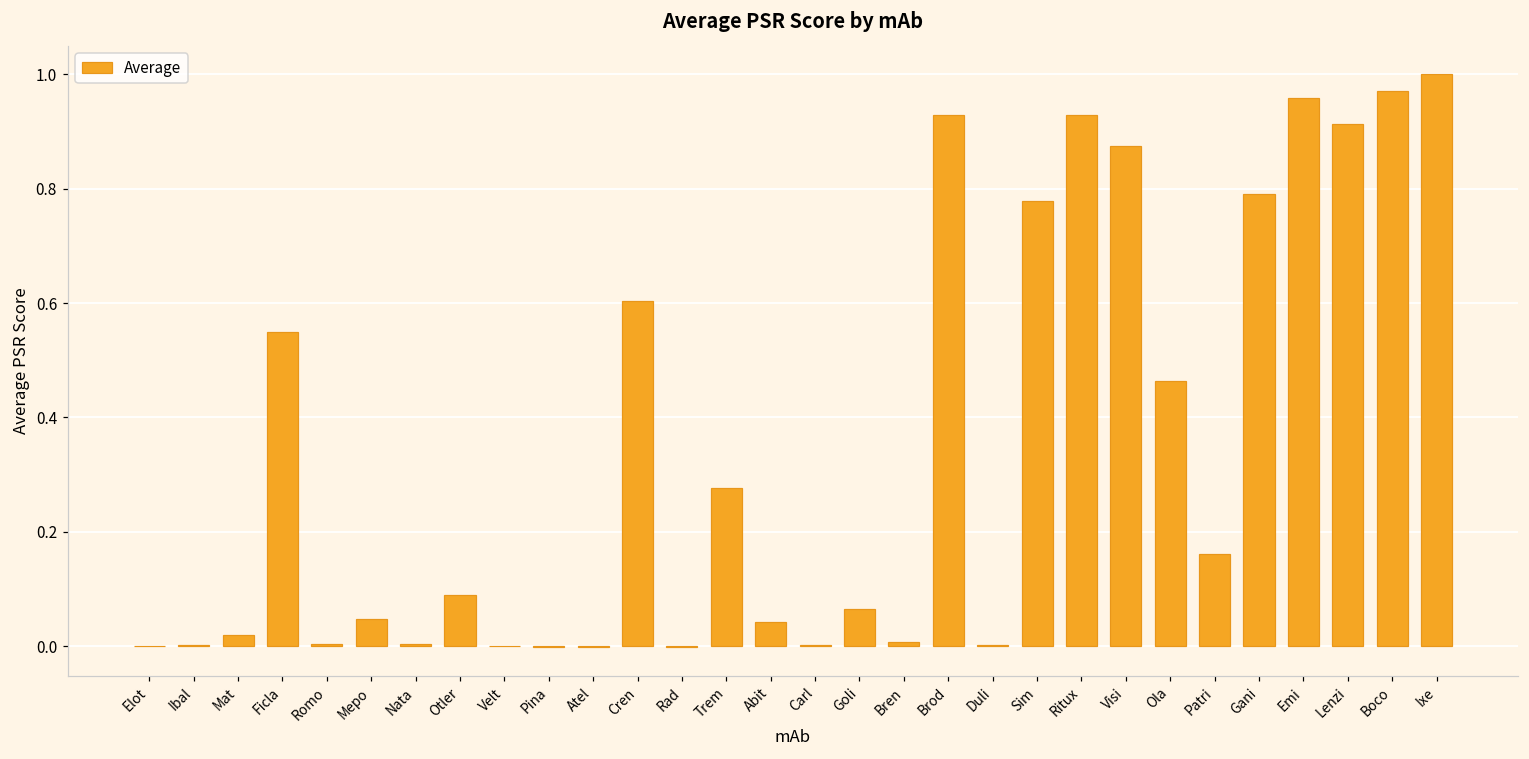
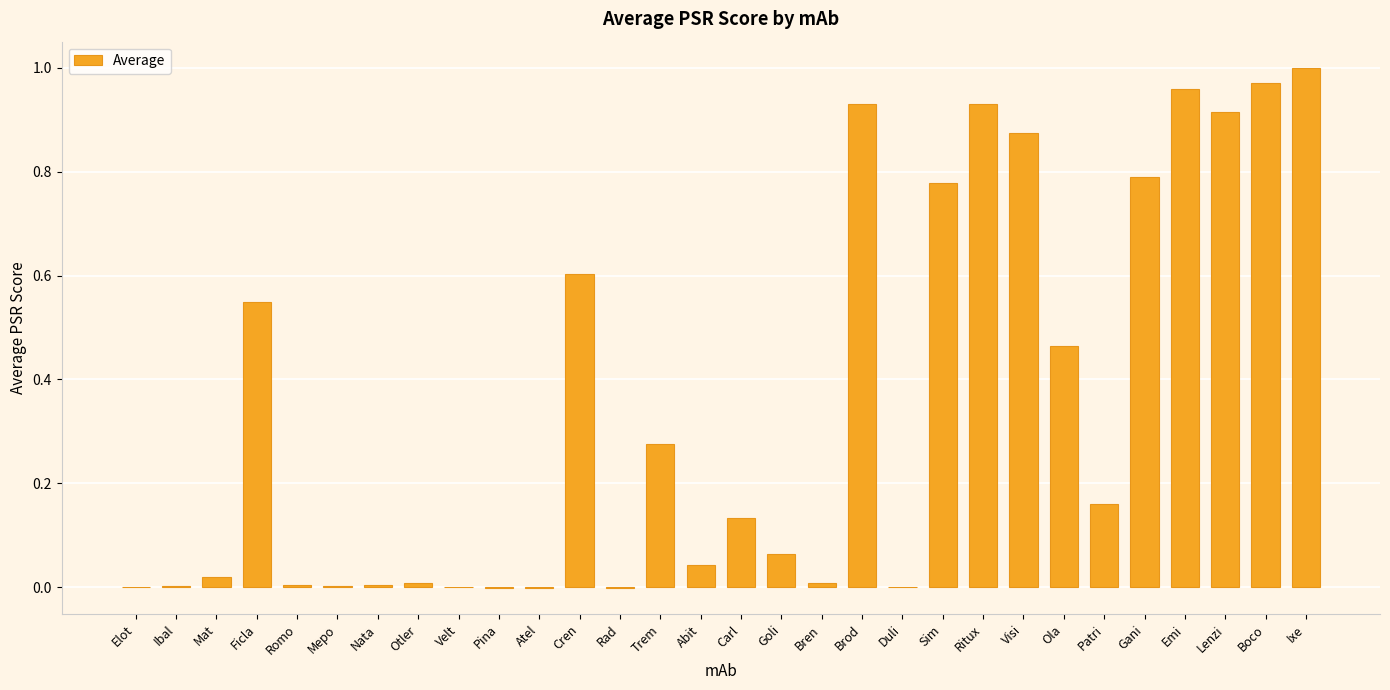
Mepo: 0.05 -> 0.00
Otler: 0.09 -> 0.01
Carl: 0.00 -> 0.13
